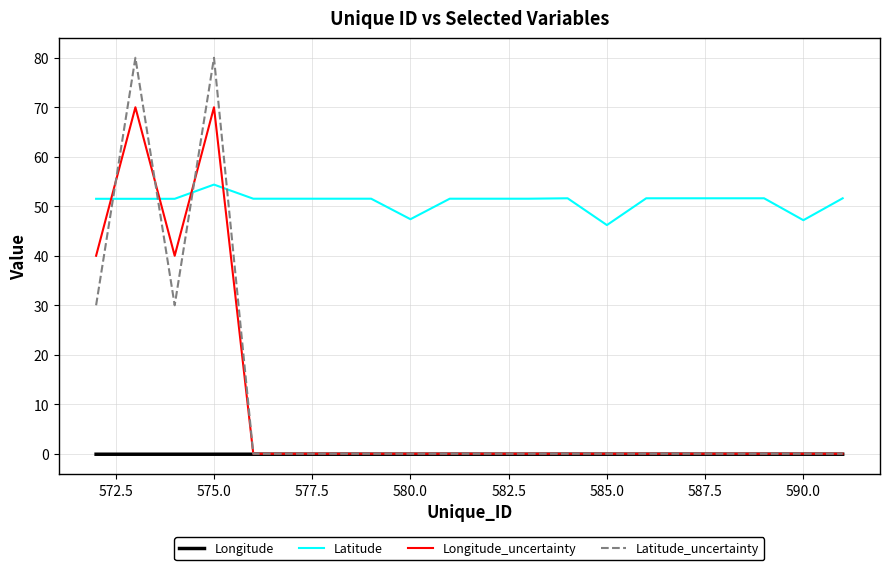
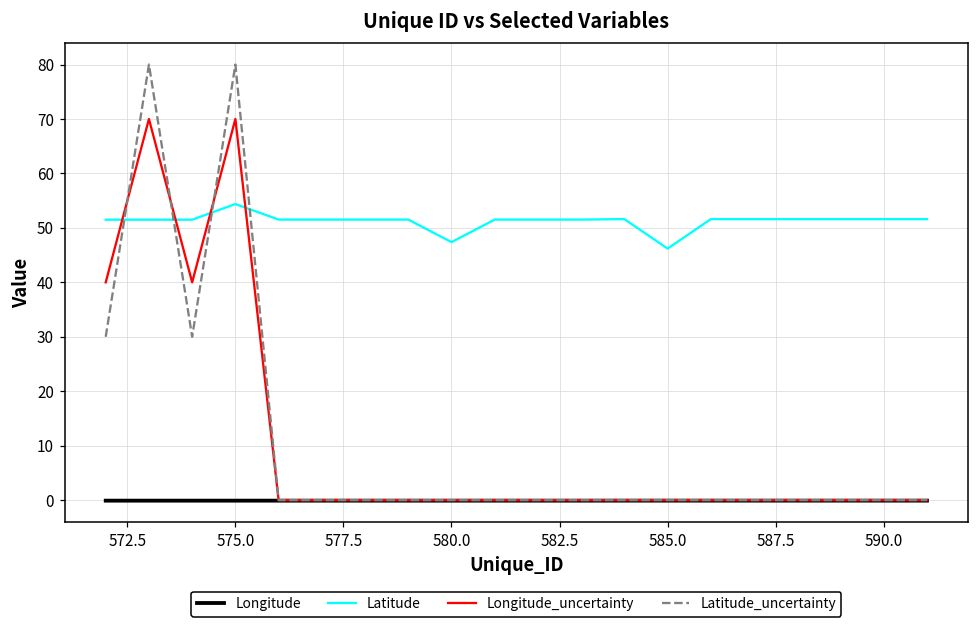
Latitude, 590.0: 47 -> 52
